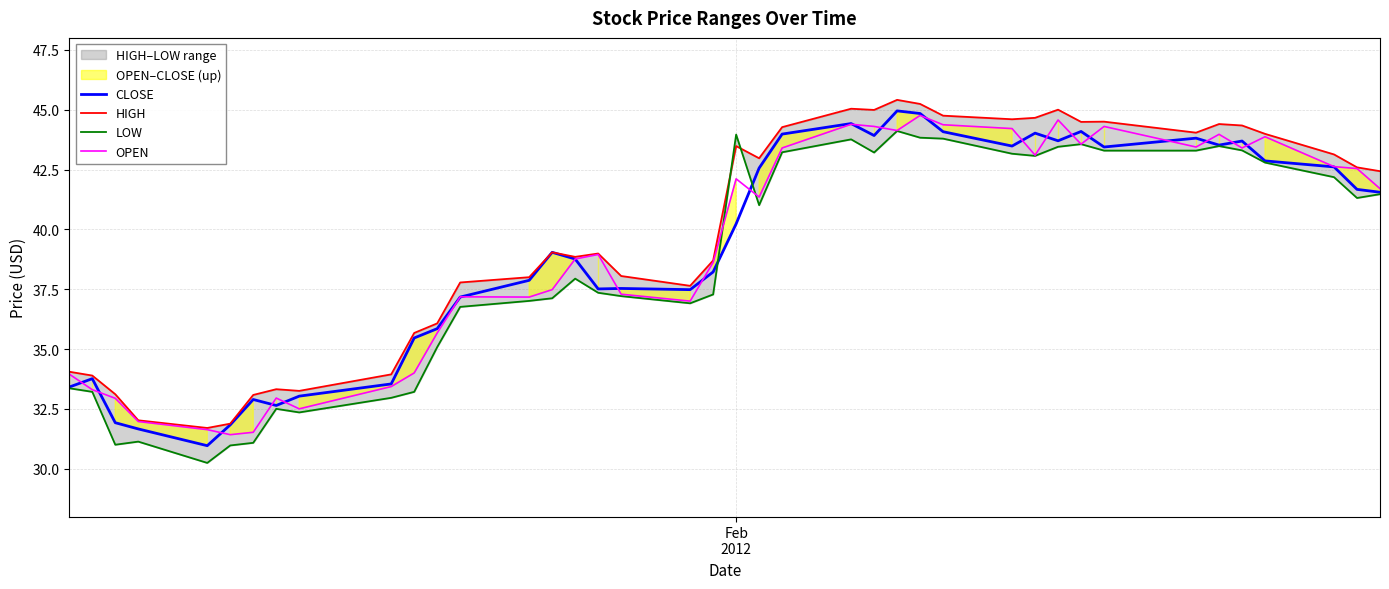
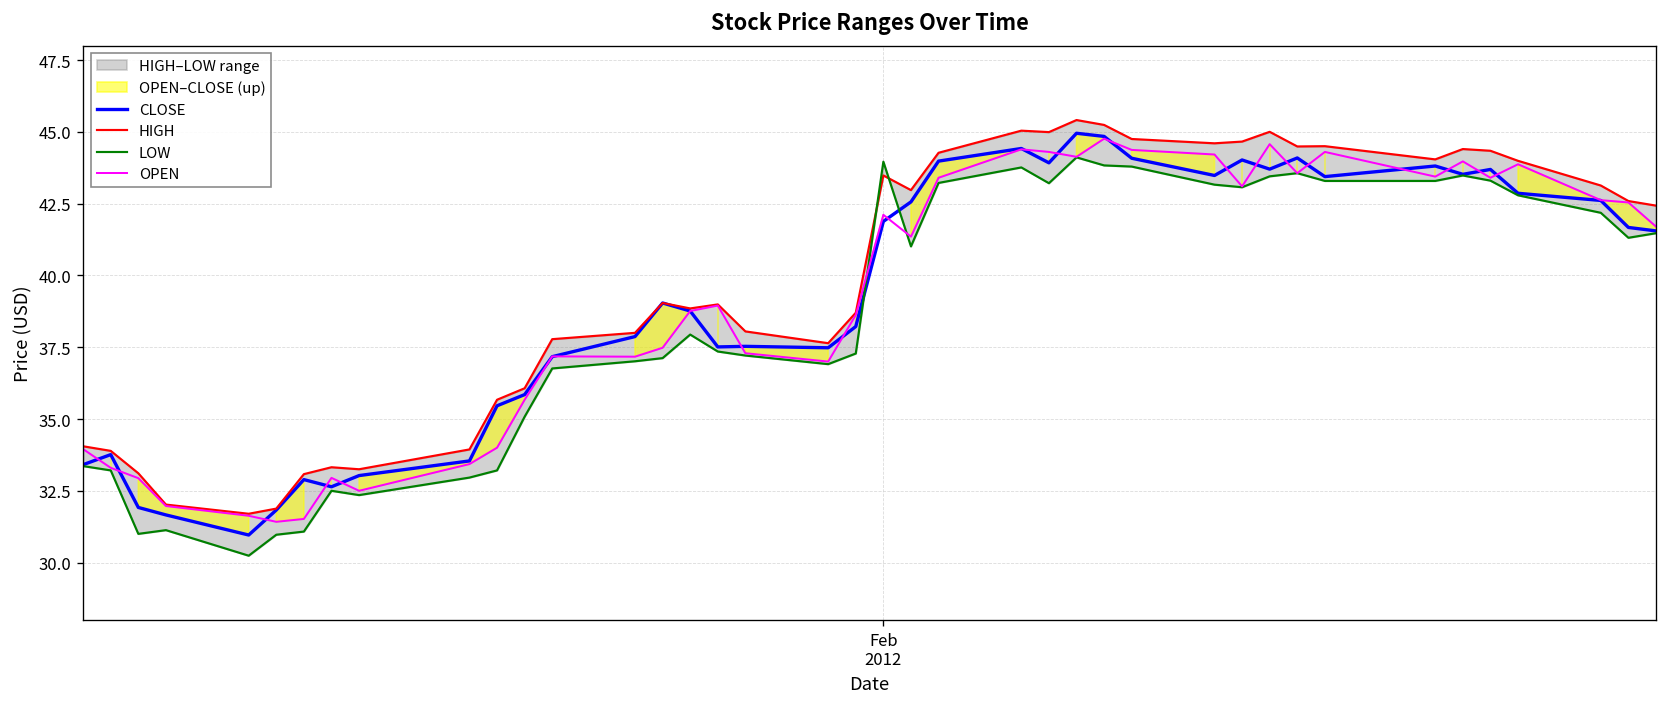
CLOSE, Feb 2012: 40.2 -> 41.9
